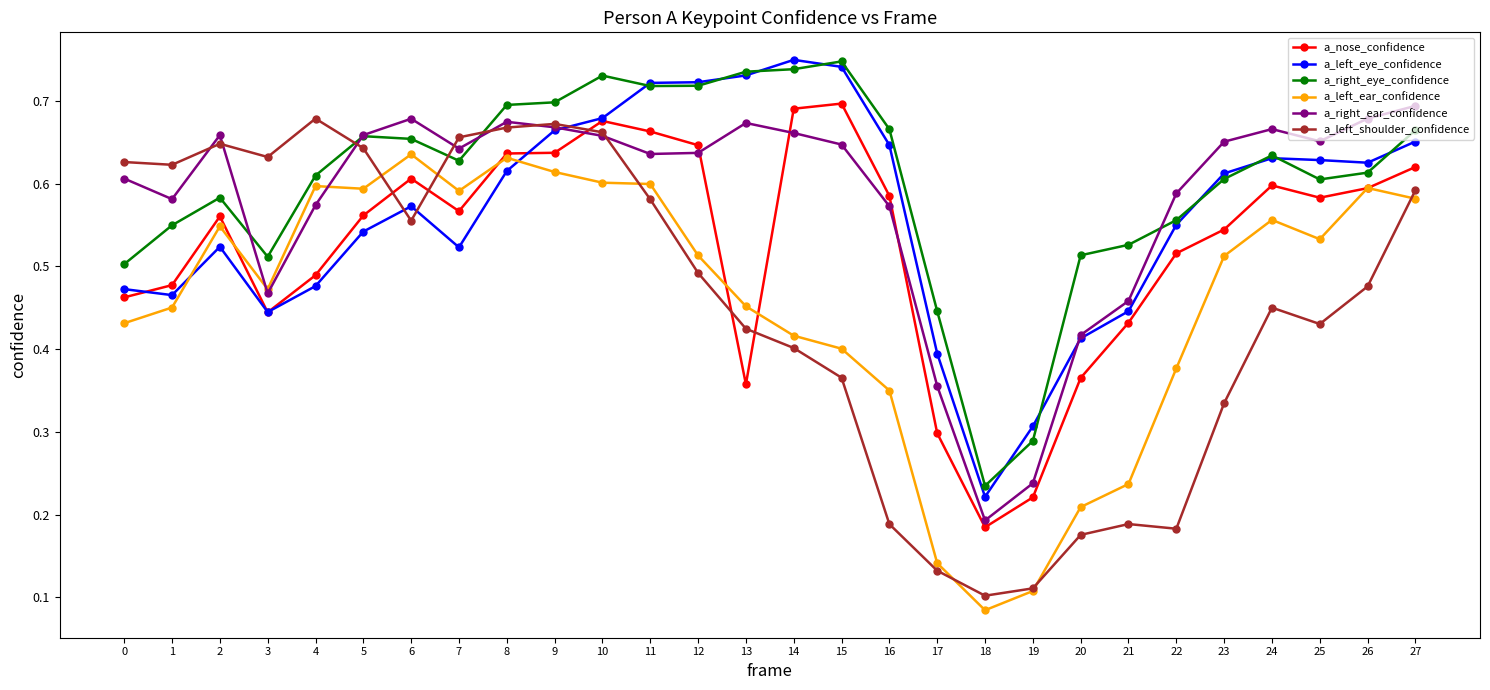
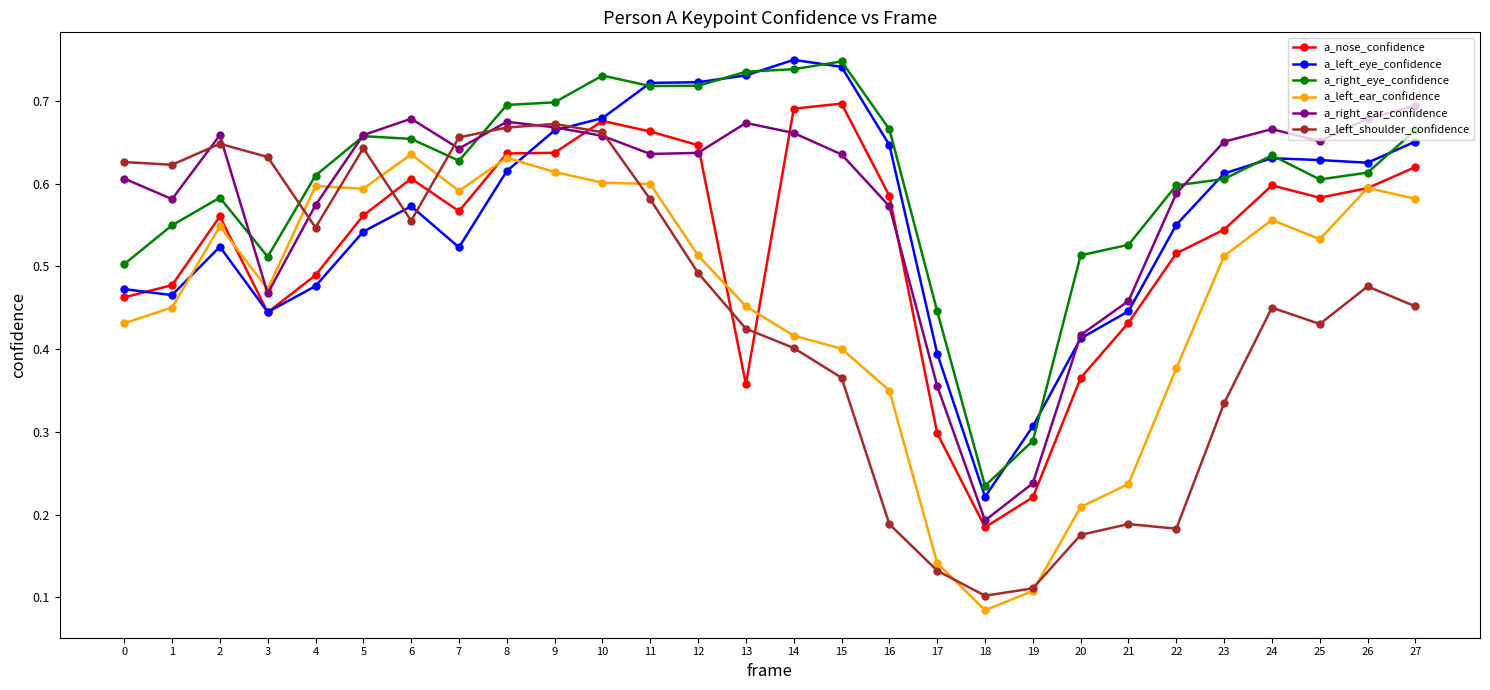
a_left_shoulder_confidence, 4: 0.68 -> 0.55
a_right_ear_confidence, 15: 0.65 -> 0.64
a_right_eye_confidence, 22: 0.56 -> 0.60
a_left_shoulder_confidence, 27: 0.59 -> 0.45
